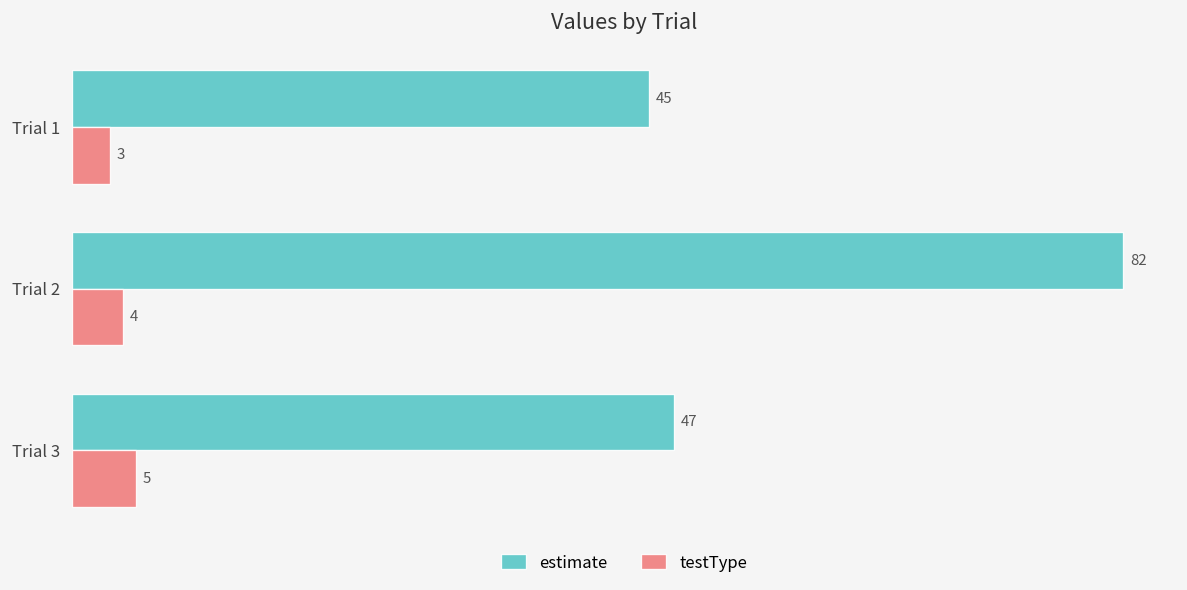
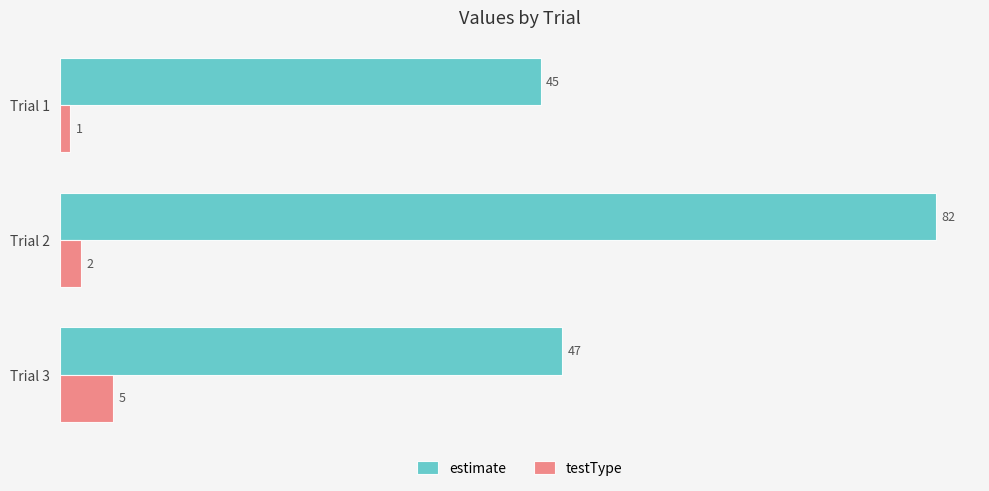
testType, Trial 1: 3 -> 1
testType, Trial 2: 4 -> 2
